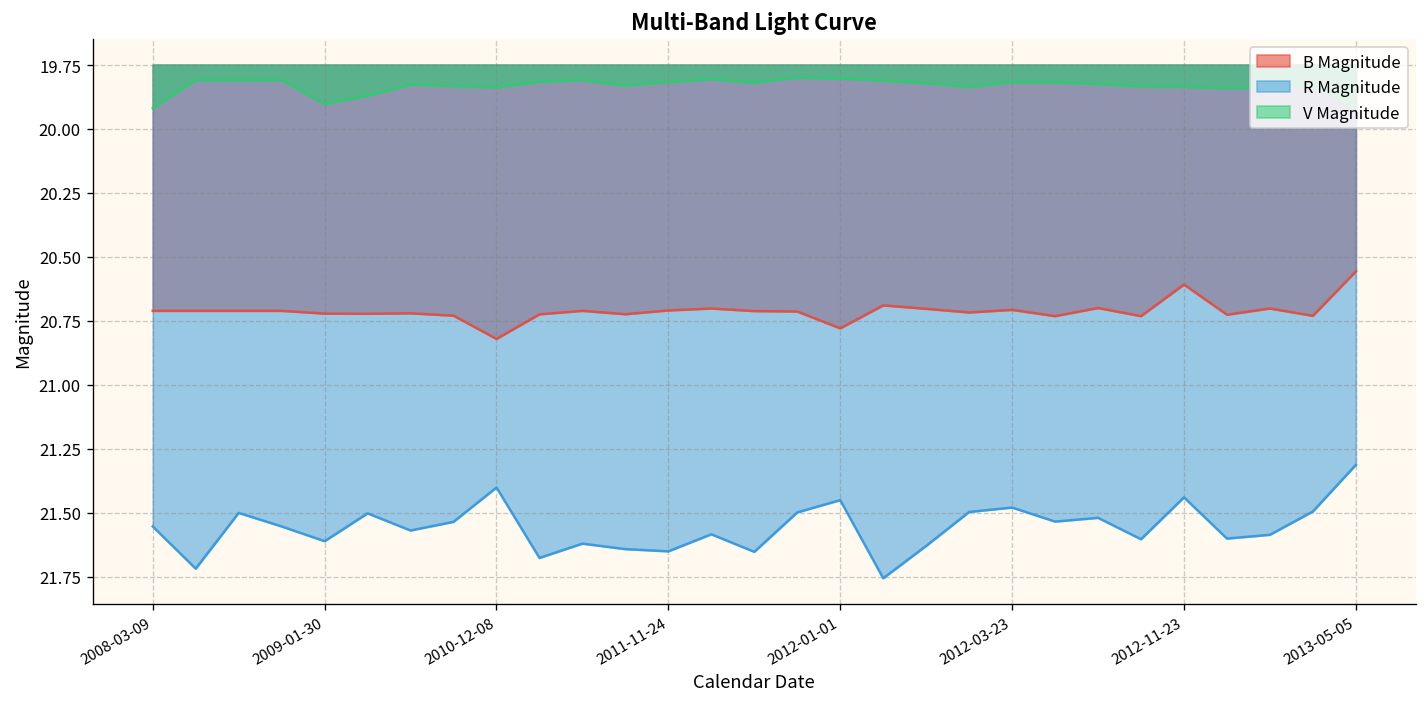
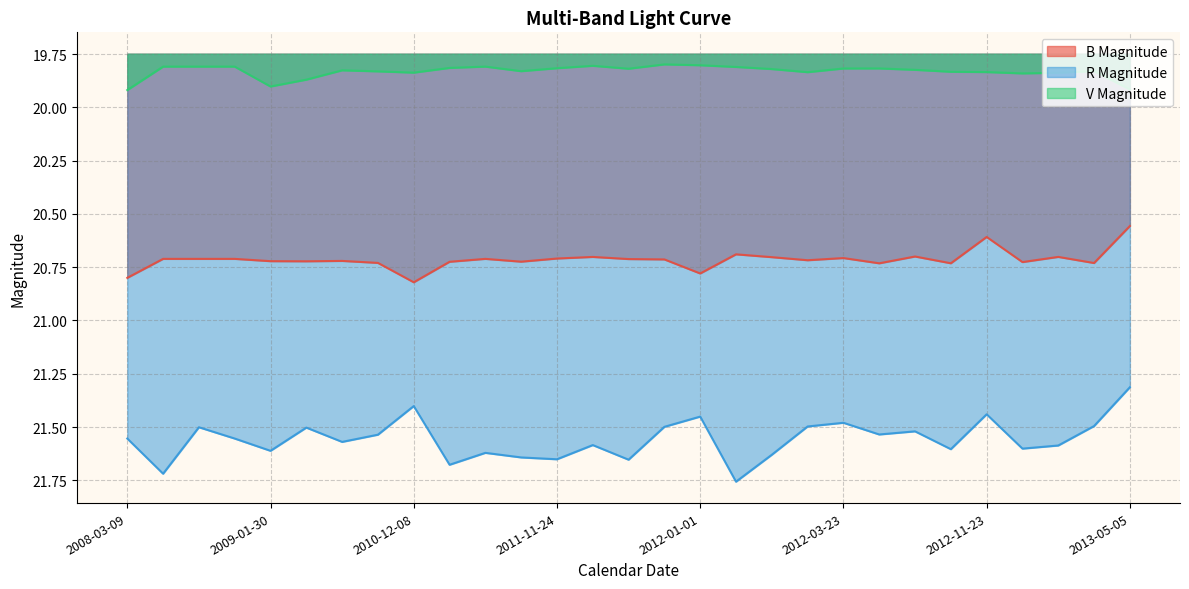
B Magnitude, 2008-03-09: 20.71 -> 20.80
